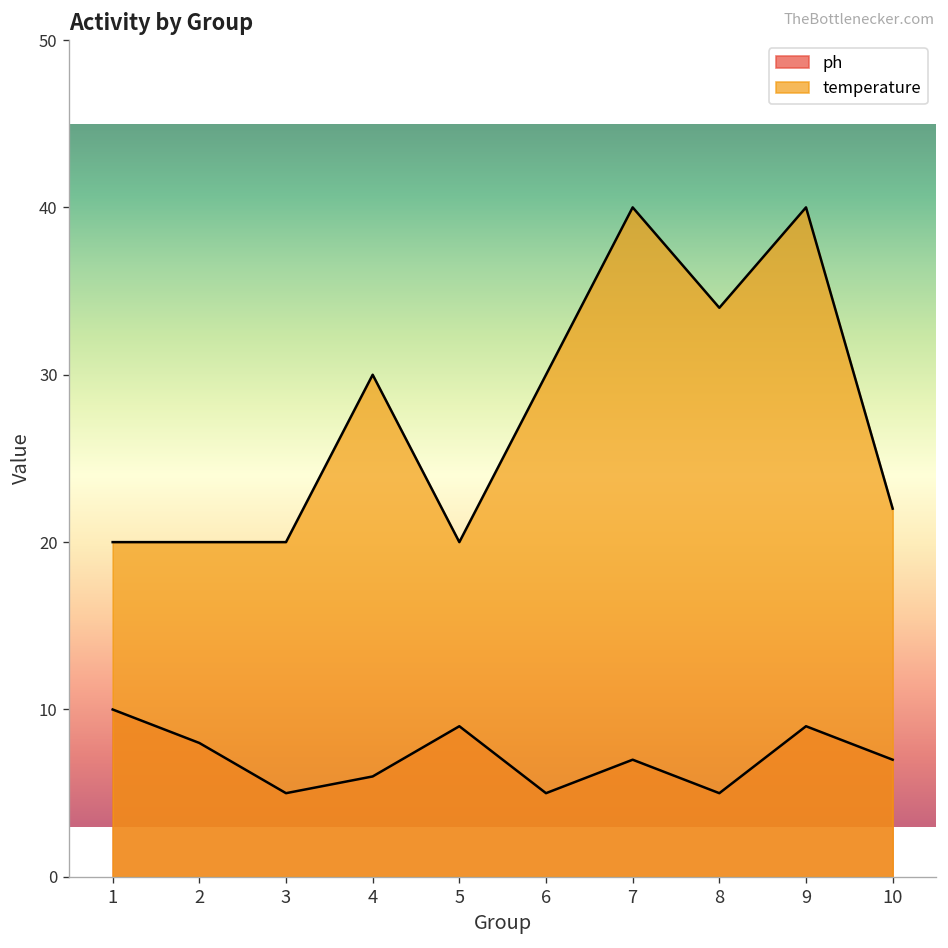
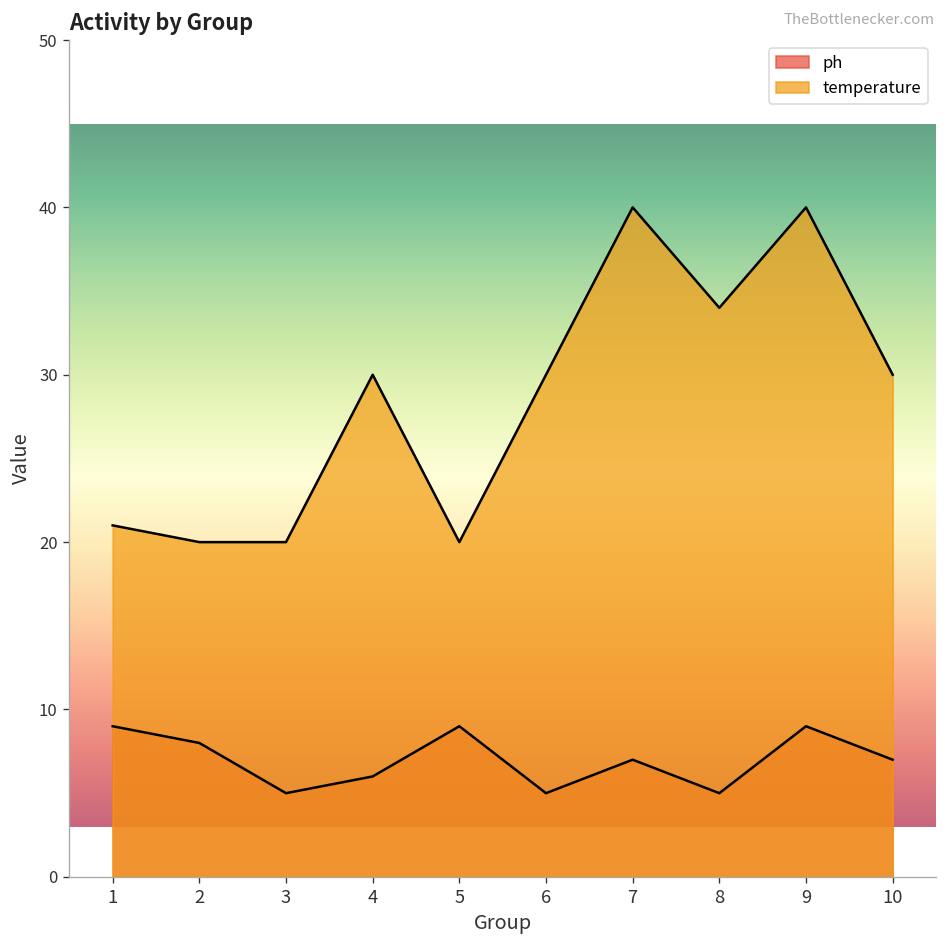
ph, 1: 10 -> 9
temperature, 1: 20 -> 21
temperature, 10: 22 -> 30
